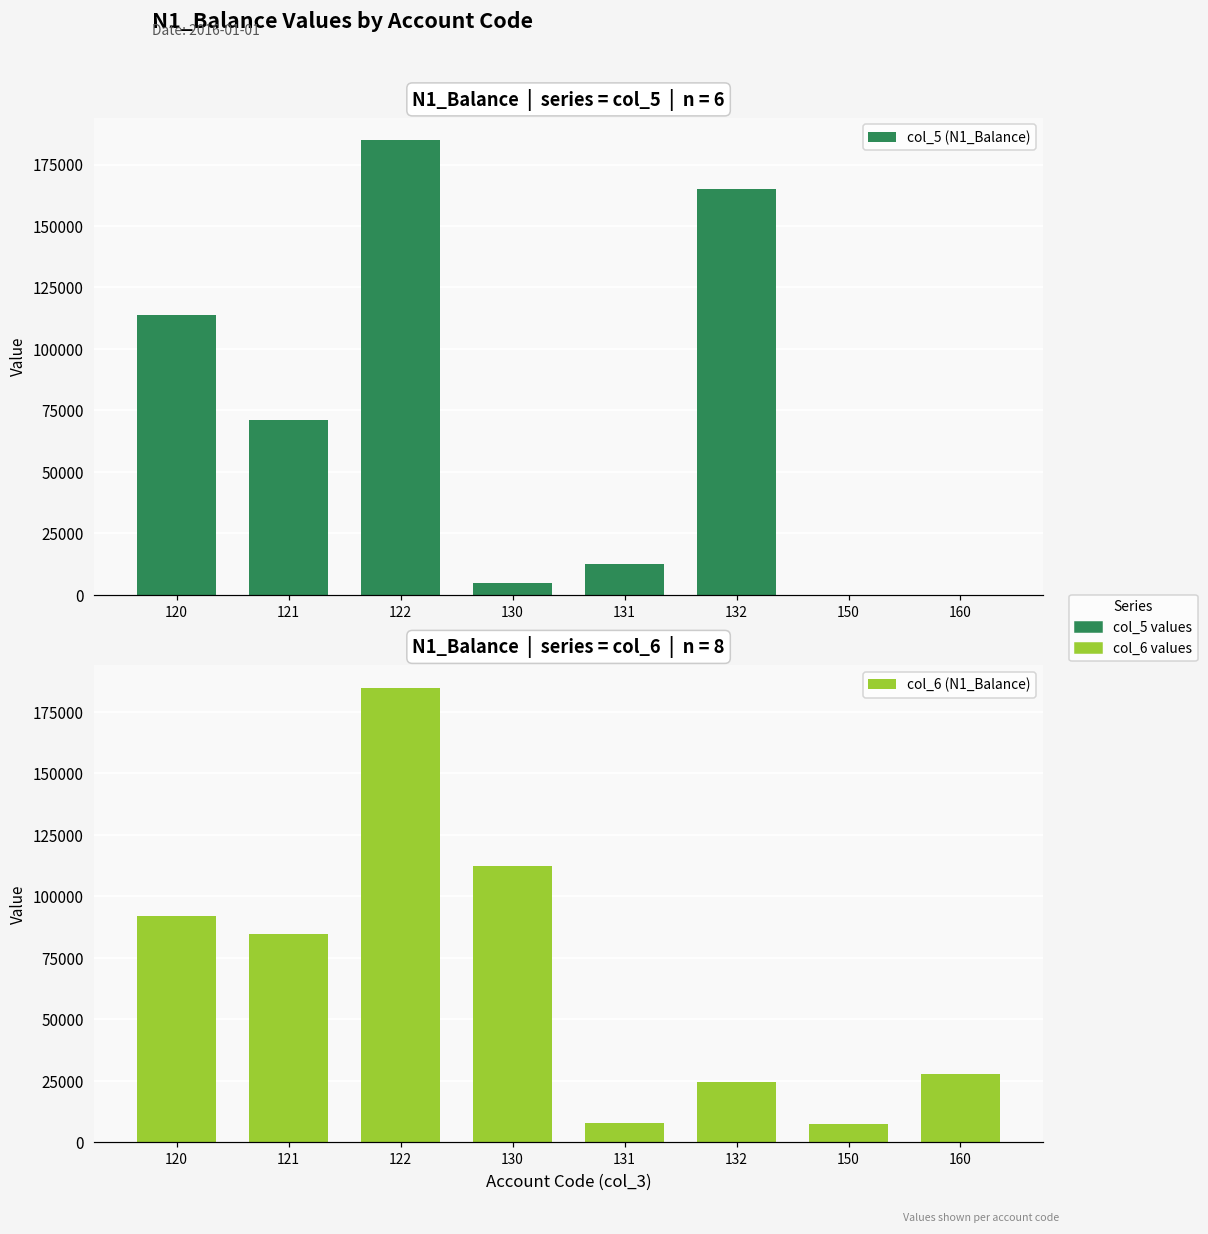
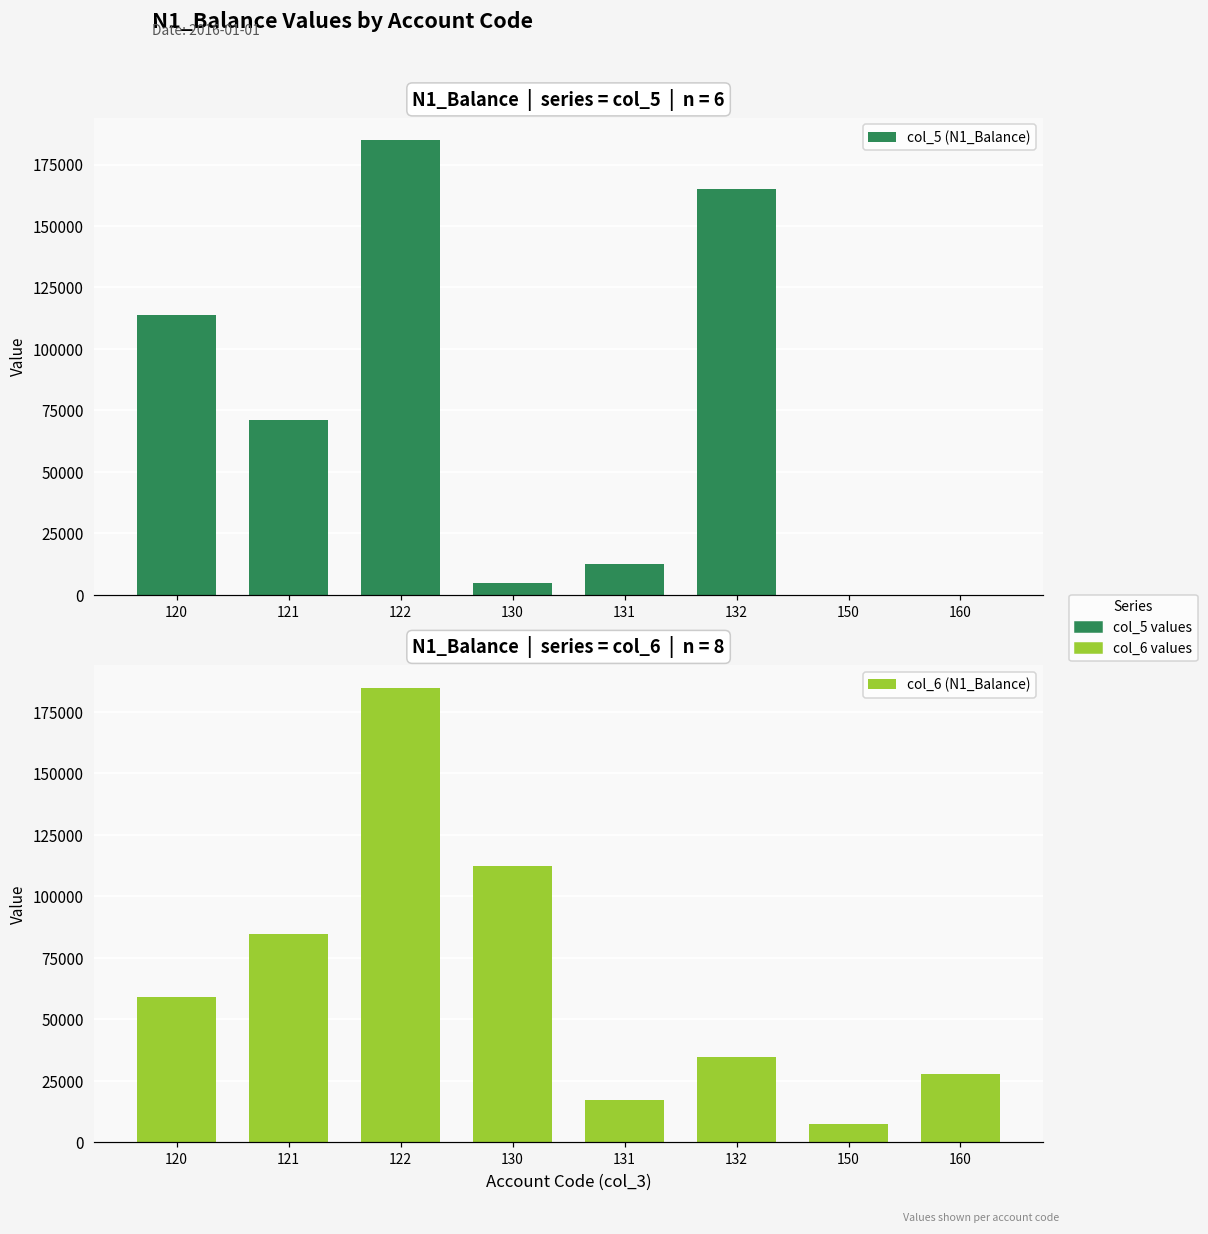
N1_Balance | series = col_6 | n = 8, 120: 92000 -> 59000
N1_Balance | series = col_6 | n = 8, 131: 8000 -> 17000
N1_Balance | series = col_6 | n = 8, 132: 24000 -> 35000
